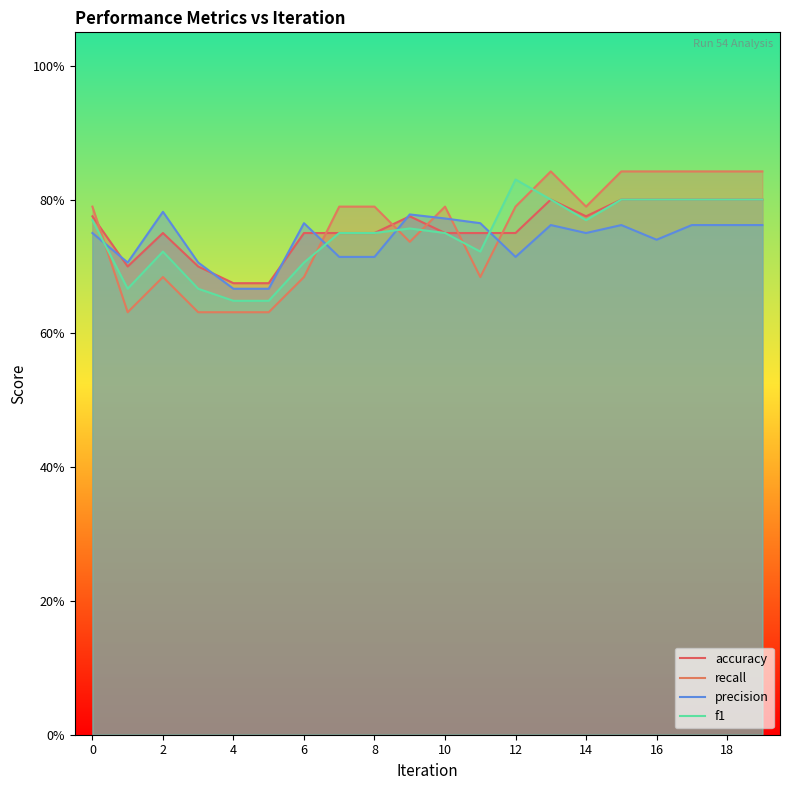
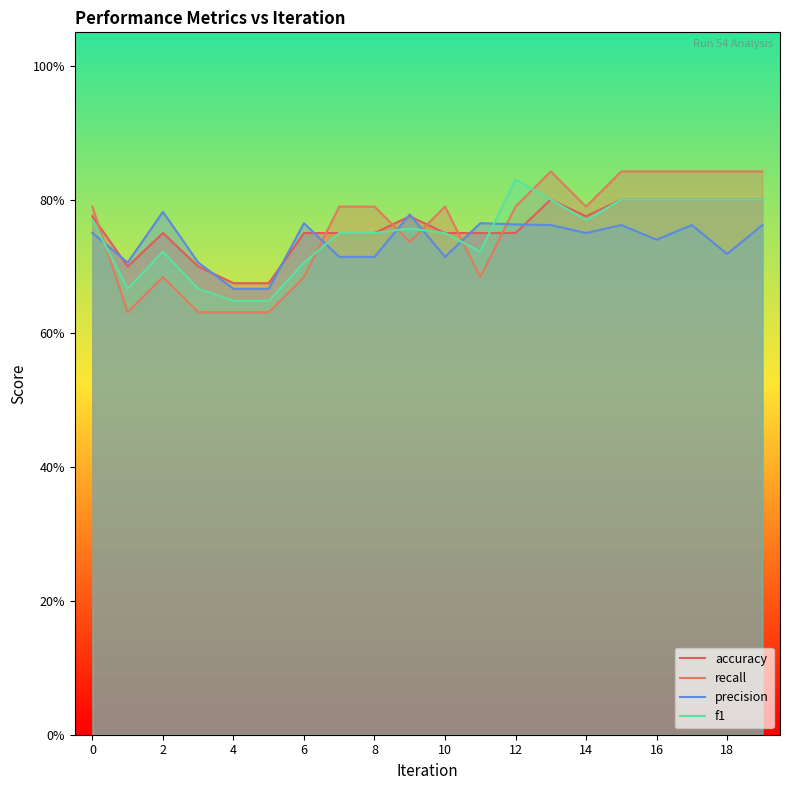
precision, 10: 77% -> 71%
precision, 12: 71% -> 76%
precision, 18: 76% -> 72%
